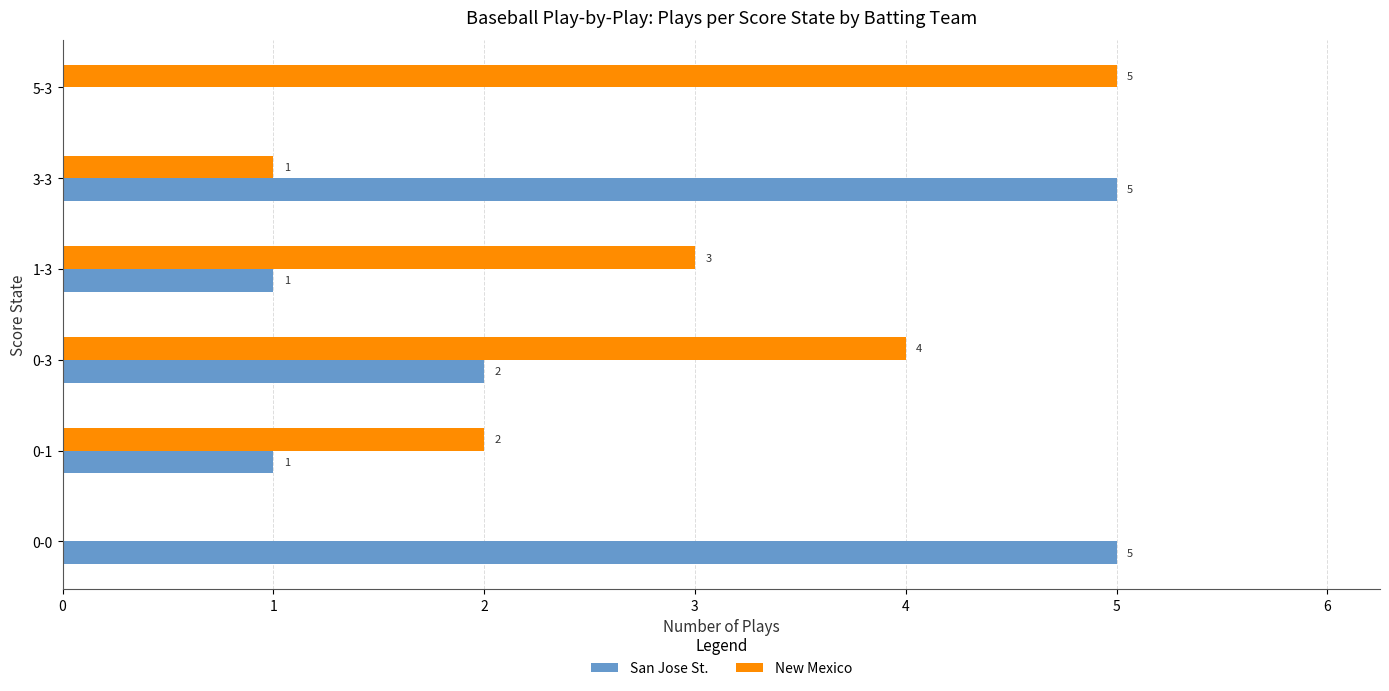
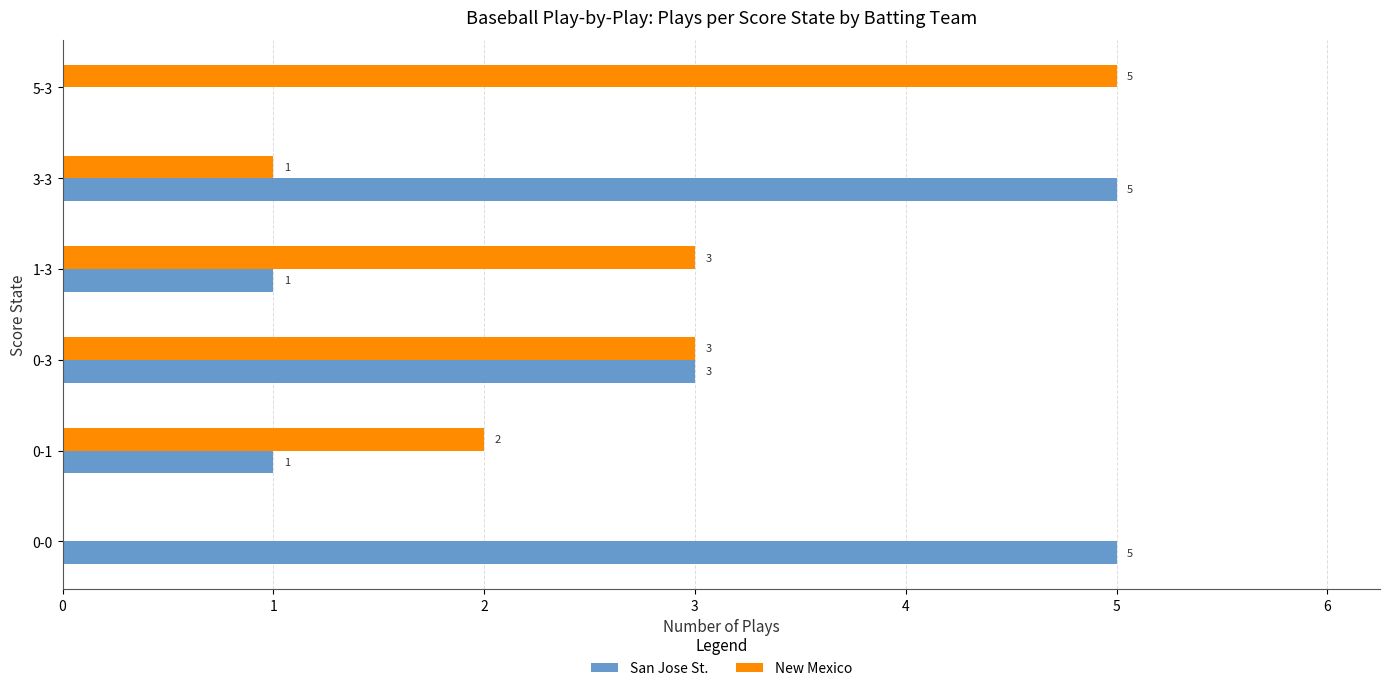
New Mexico, 0-3: 4 -> 3
San Jose St., 0-3: 2 -> 3
